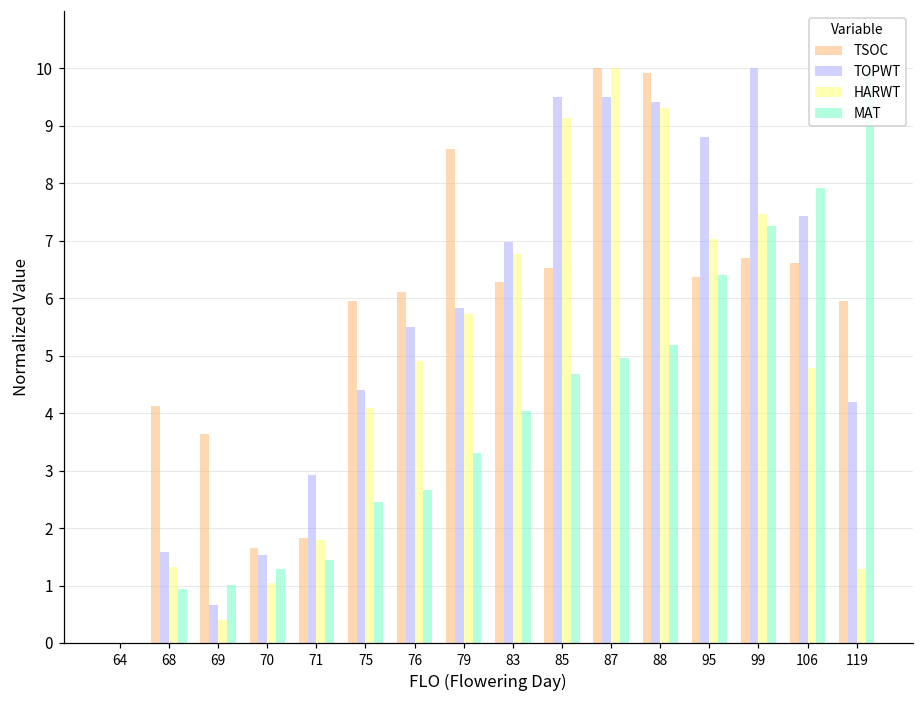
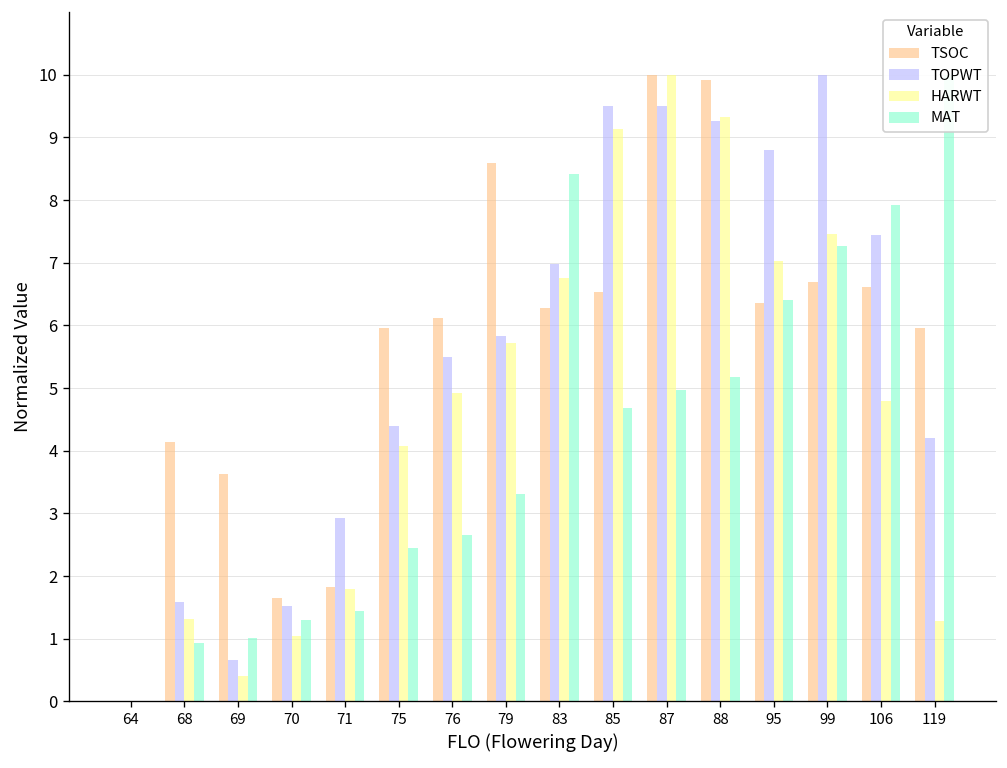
MAT, 83: 4.0 -> 8.4
TOPWT, 88: 9.4 -> 9.3
